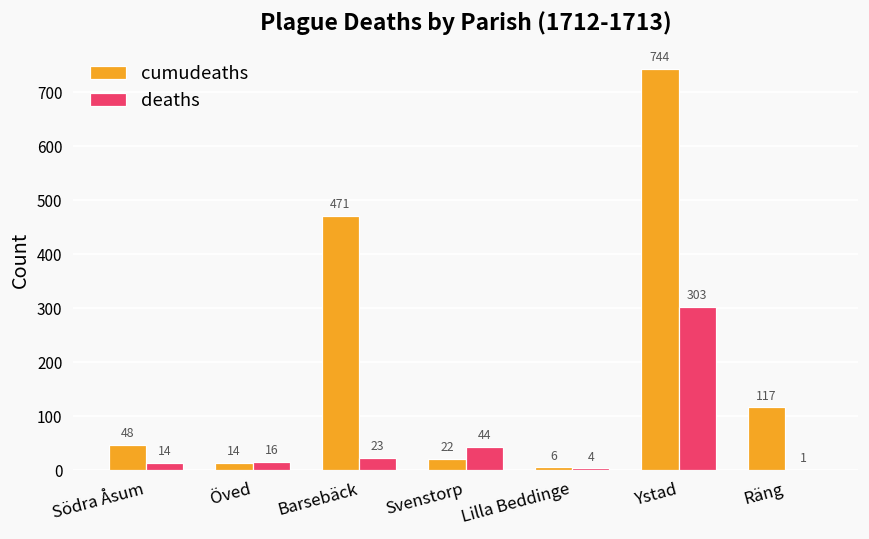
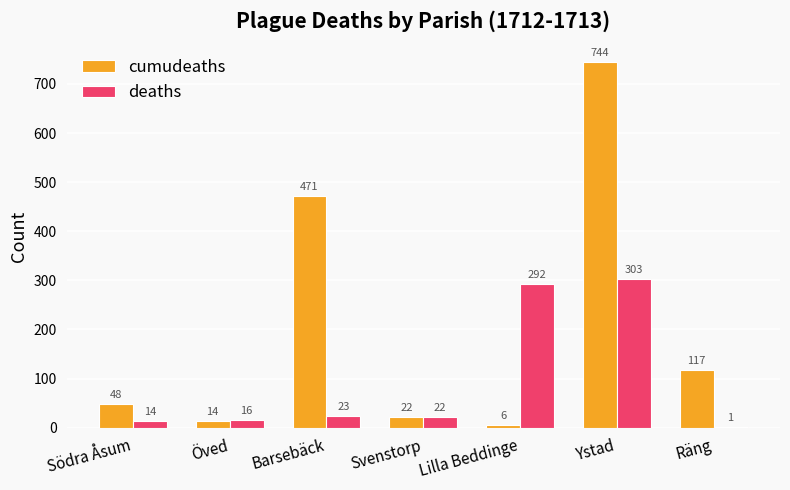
deaths, Svenstorp: 44 -> 22
deaths, Lilla Beddinge: 4 -> 292
